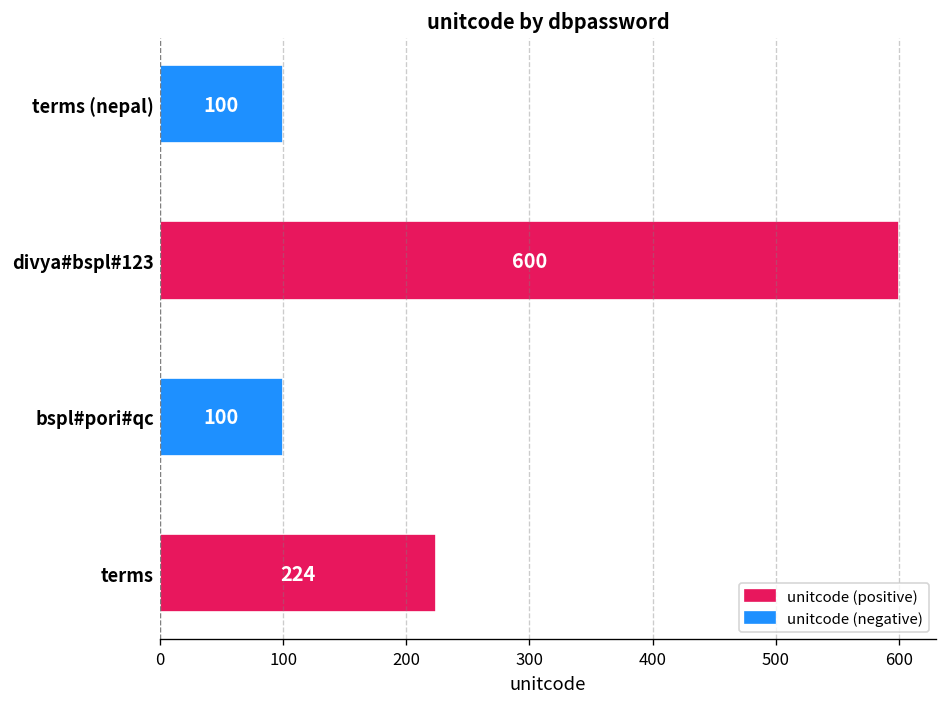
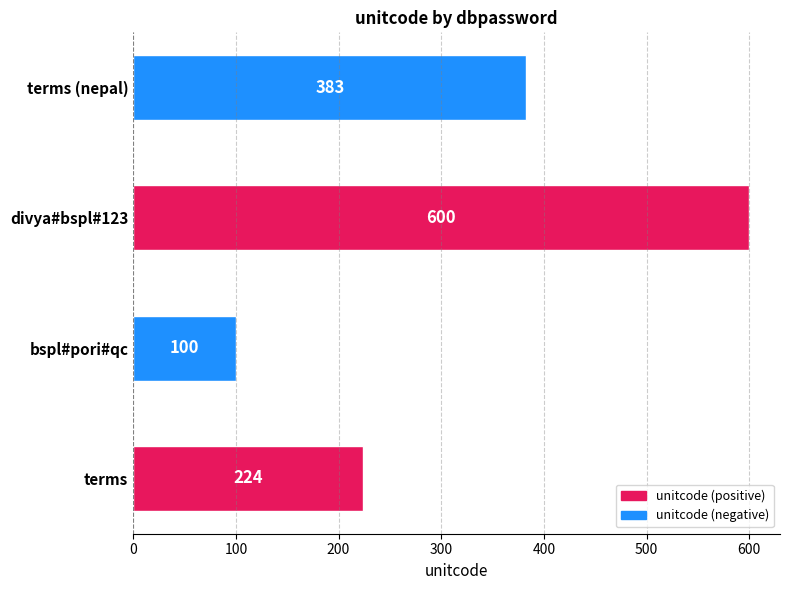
terms (nepal): 100 -> 383
